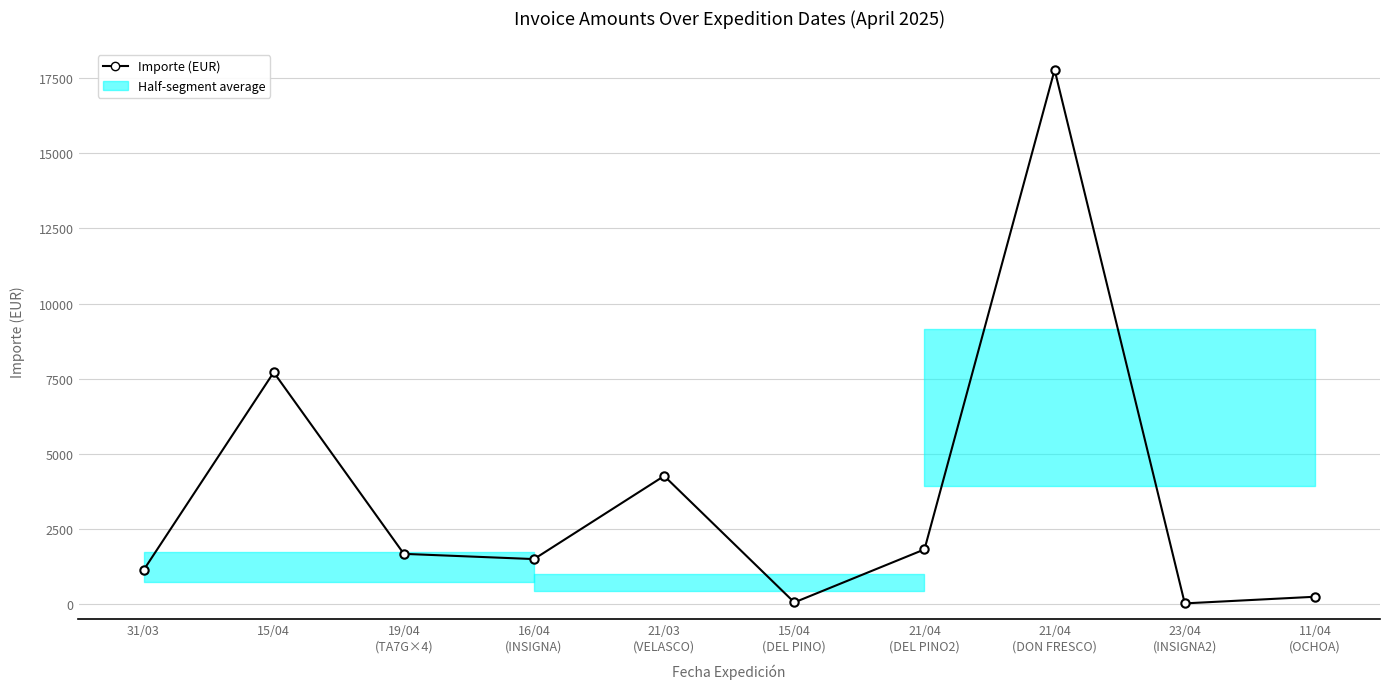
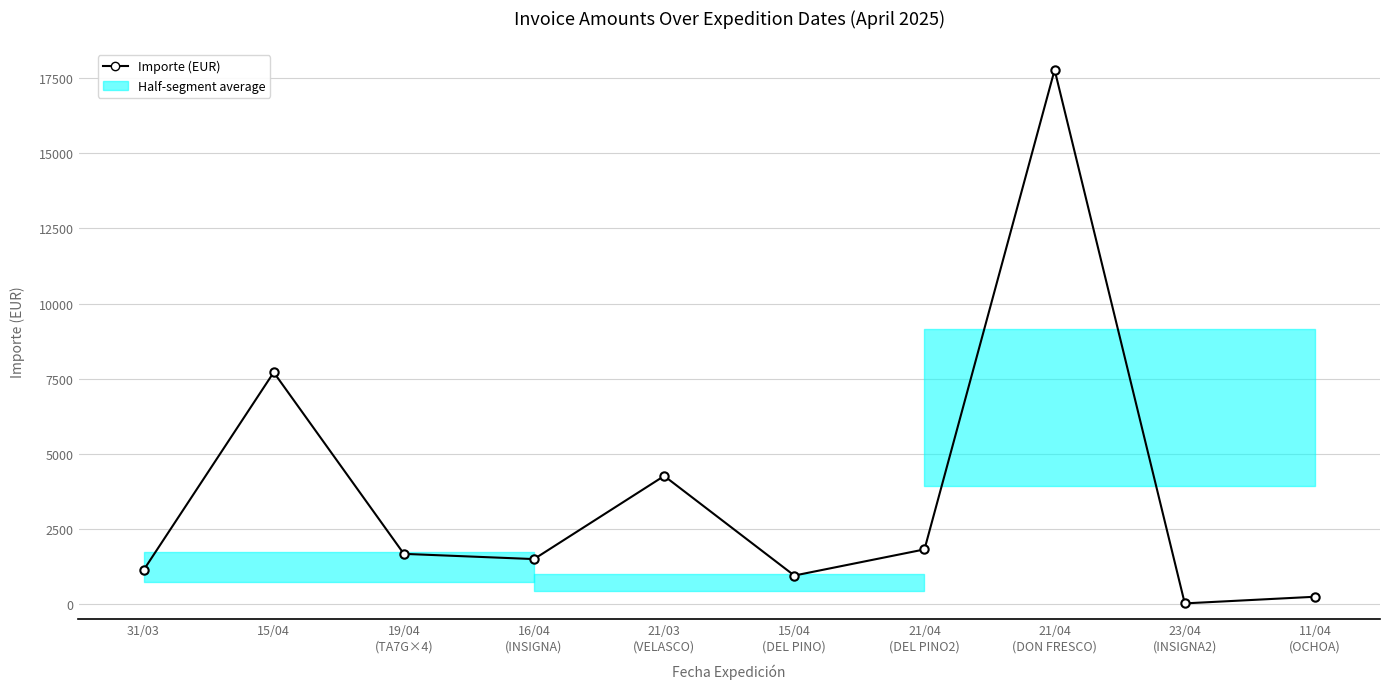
Importe (EUR), 15/04 (DEL PINO): 100 -> 1000
